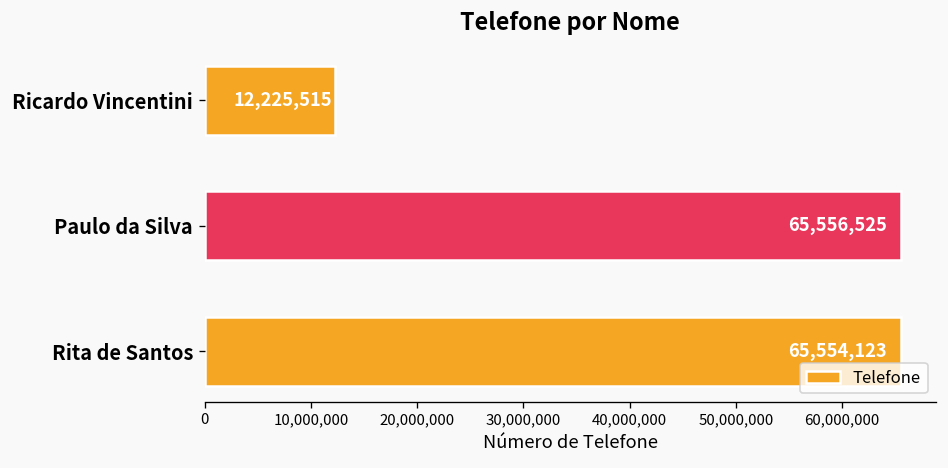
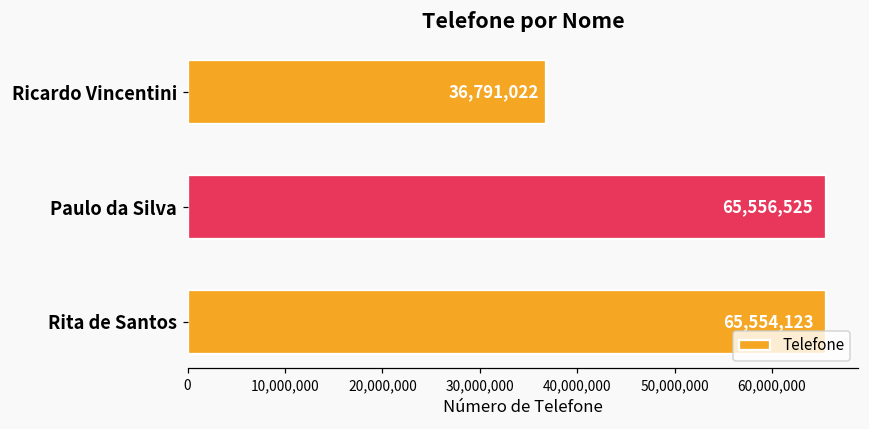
Ricardo Vincentini: 12,225,515 -> 36,791,022
